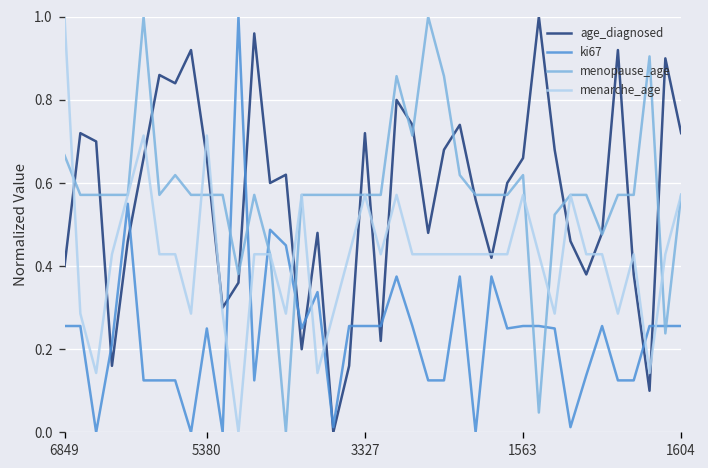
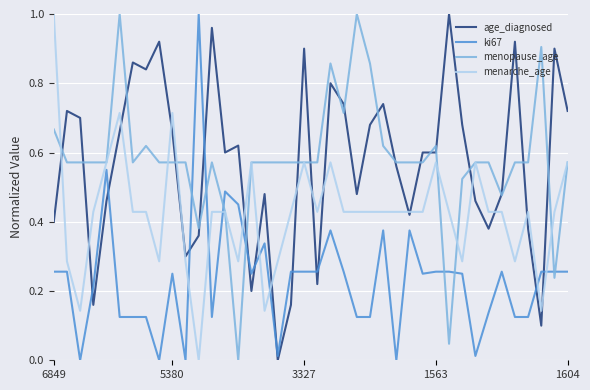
age_diagnosed, 3327: 0.72 -> 0.90
age_diagnosed, 1563: 0.66 -> 0.60
